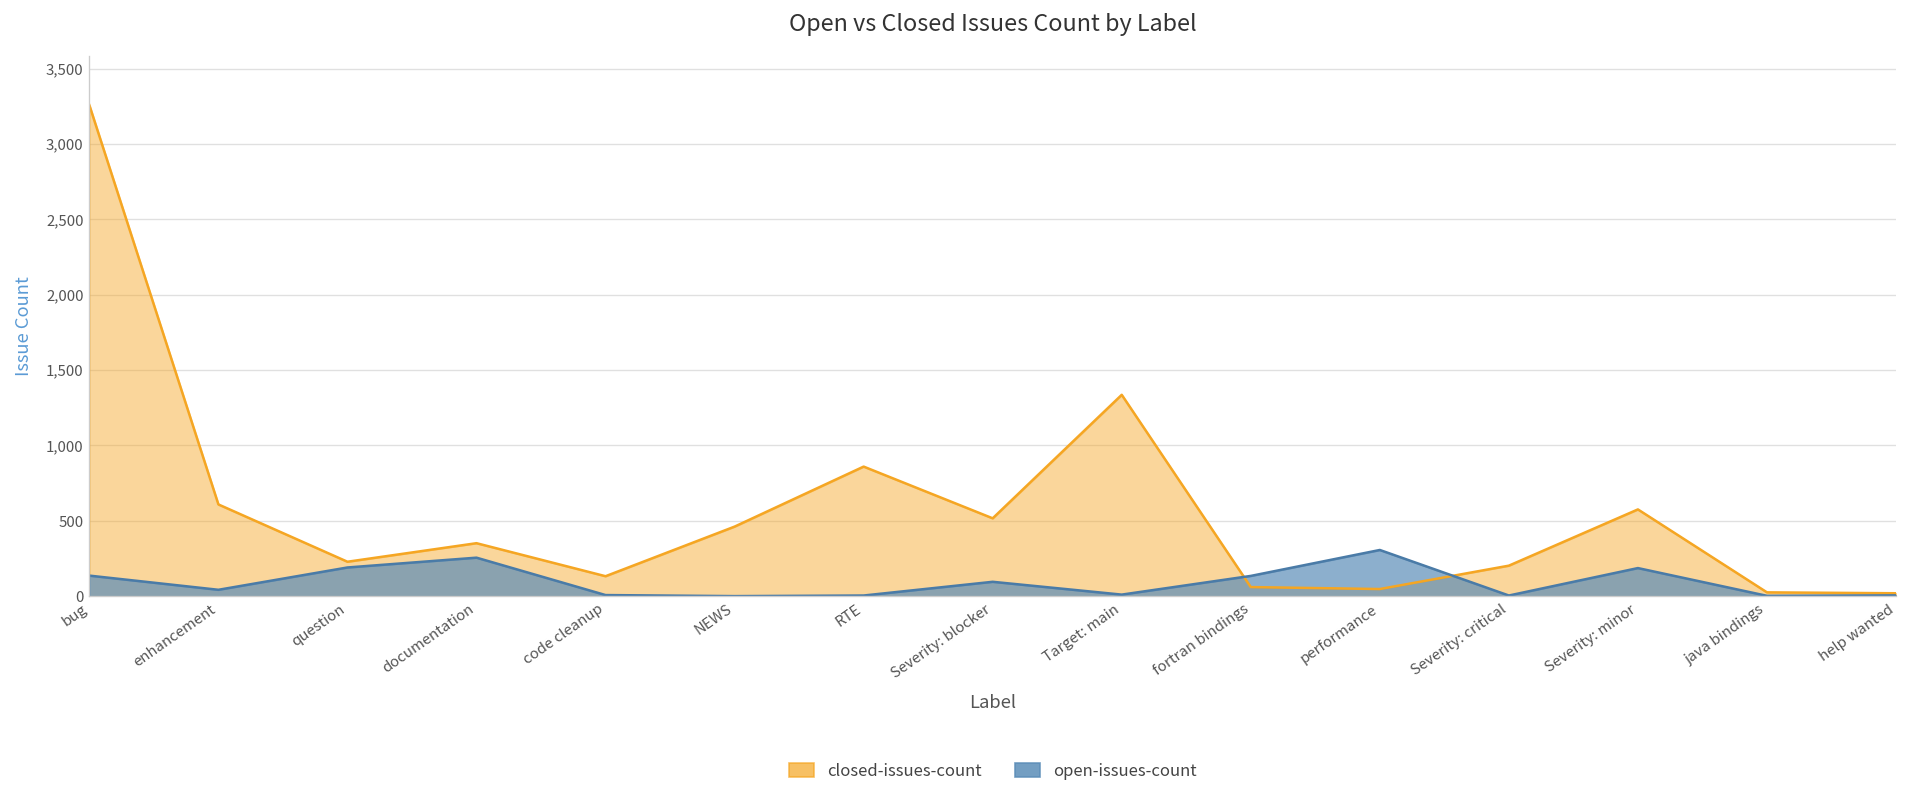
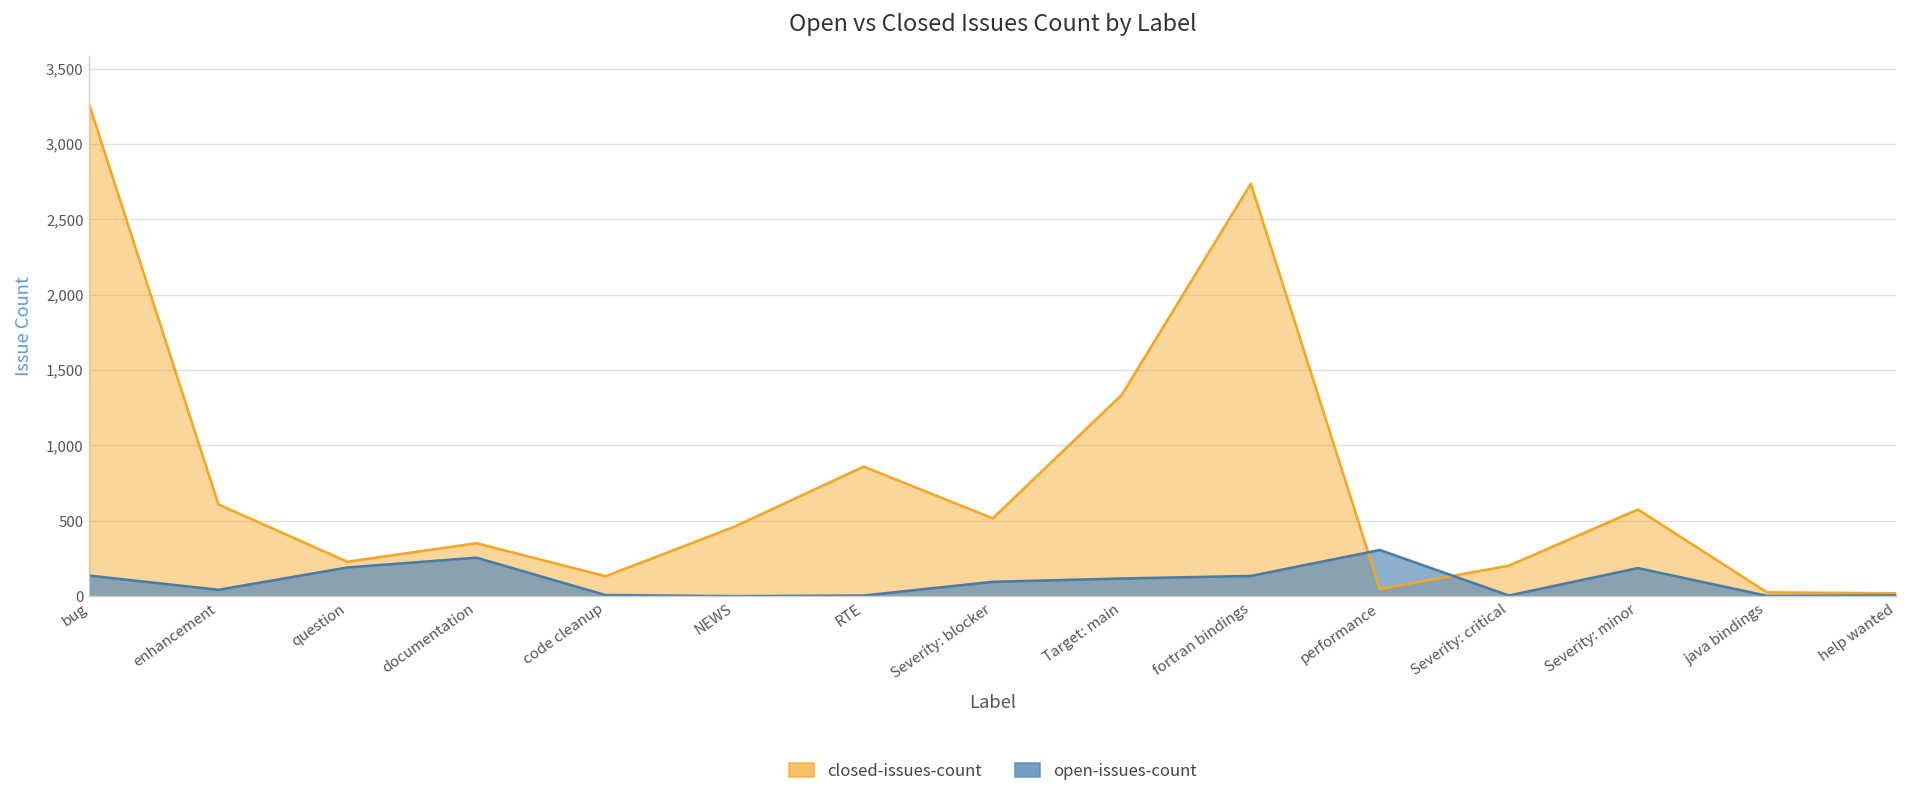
open-issues-count, Target: main: 10 -> 120
closed-issues-count, fortran bindings: 60 -> 2,740
